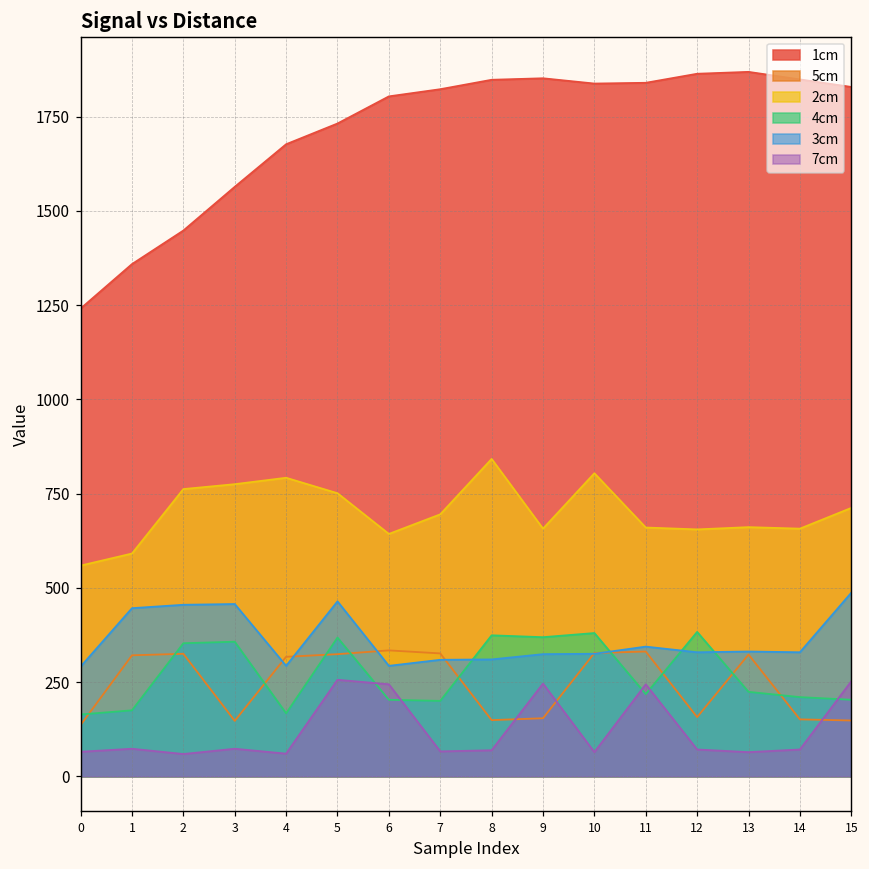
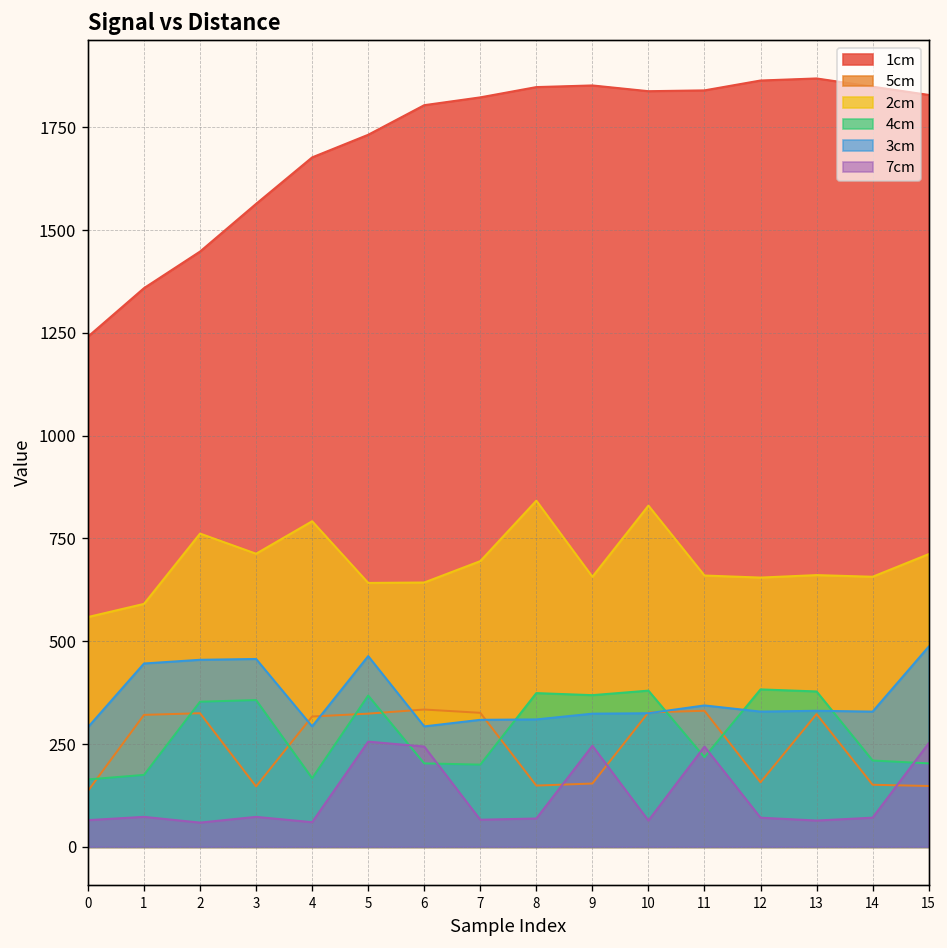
2cm, 3: 780 -> 710
2cm, 5: 750 -> 640
2cm, 10: 800 -> 830
4cm, 13: 220 -> 380
